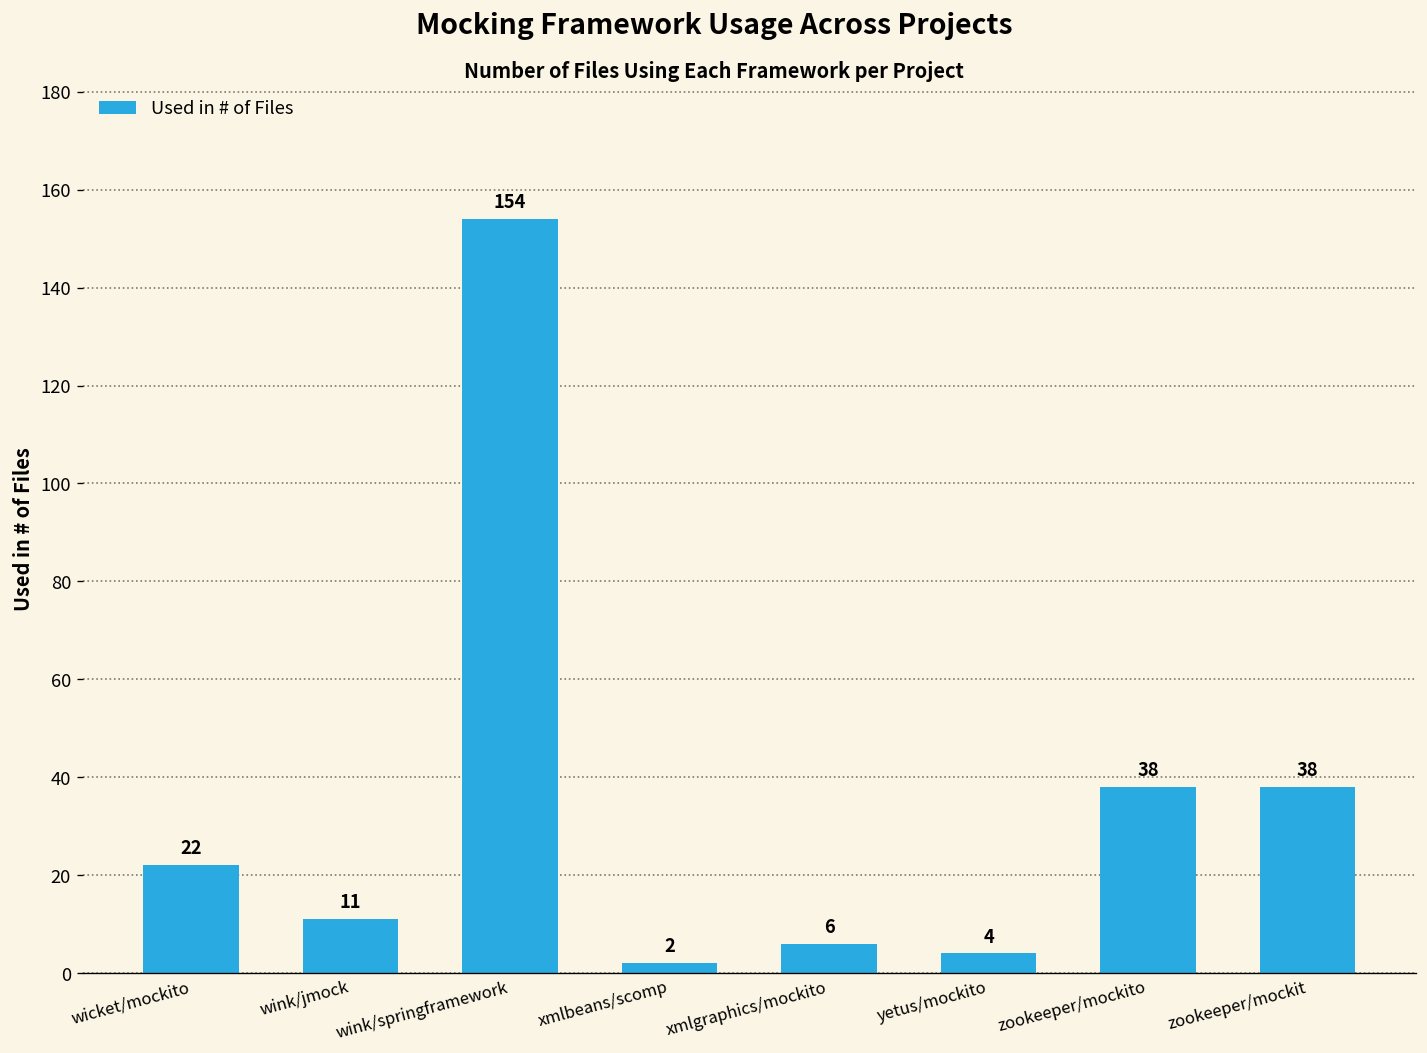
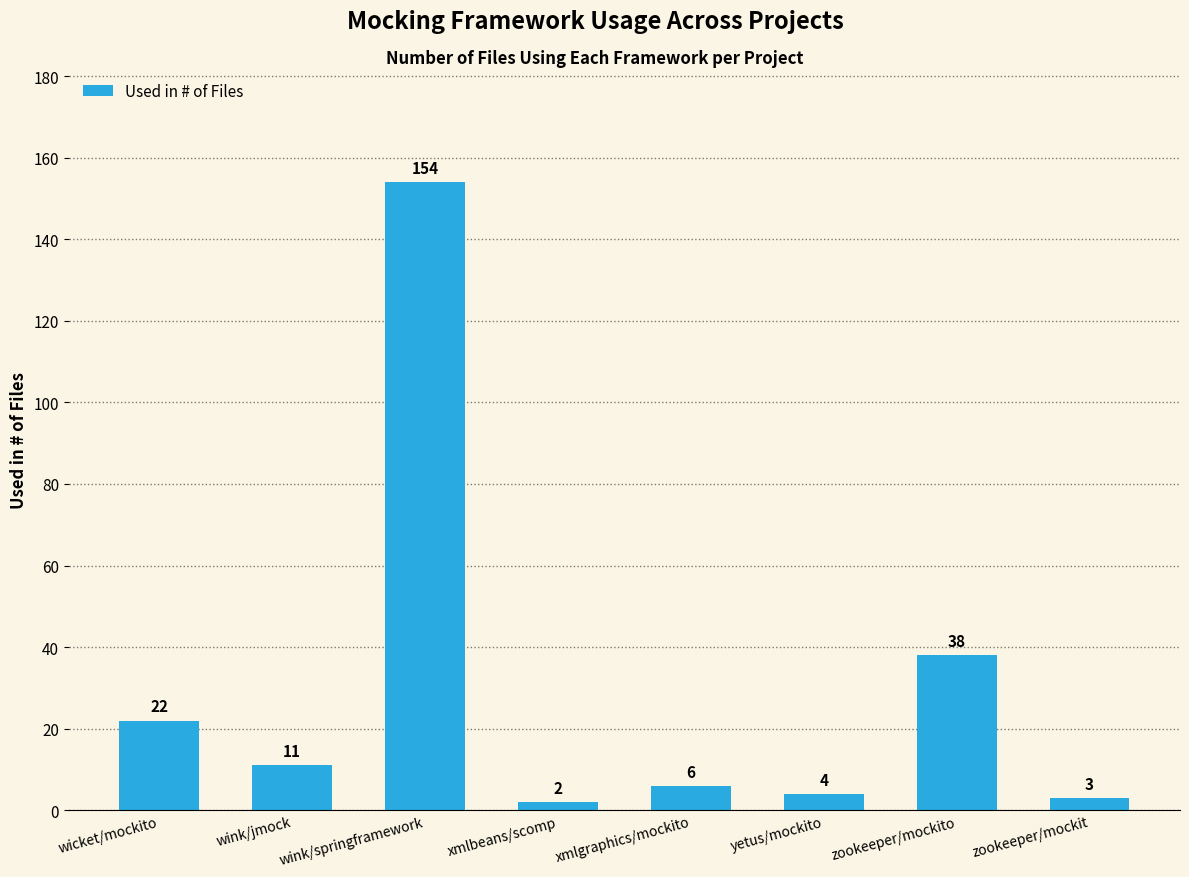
zookeeper/mockit: 38 -> 3
